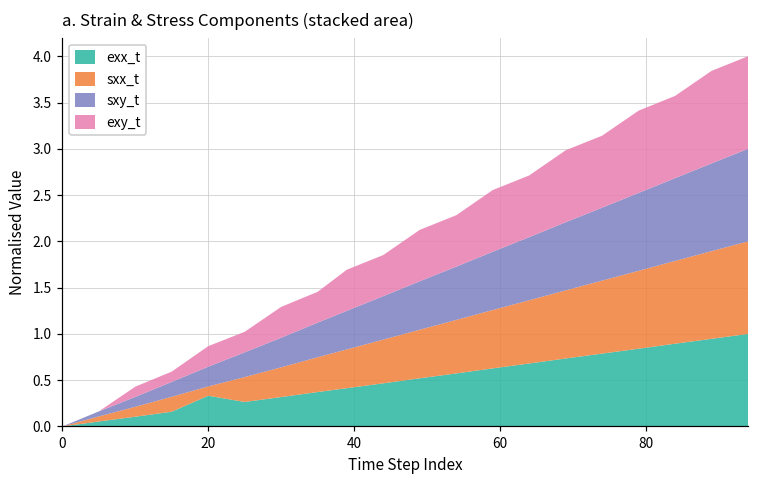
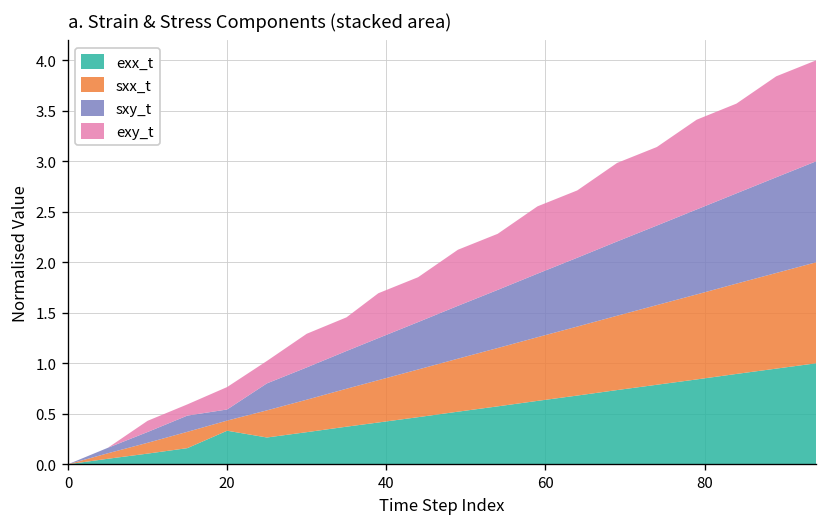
sxy_t, 20: 0.2 -> 0.1
